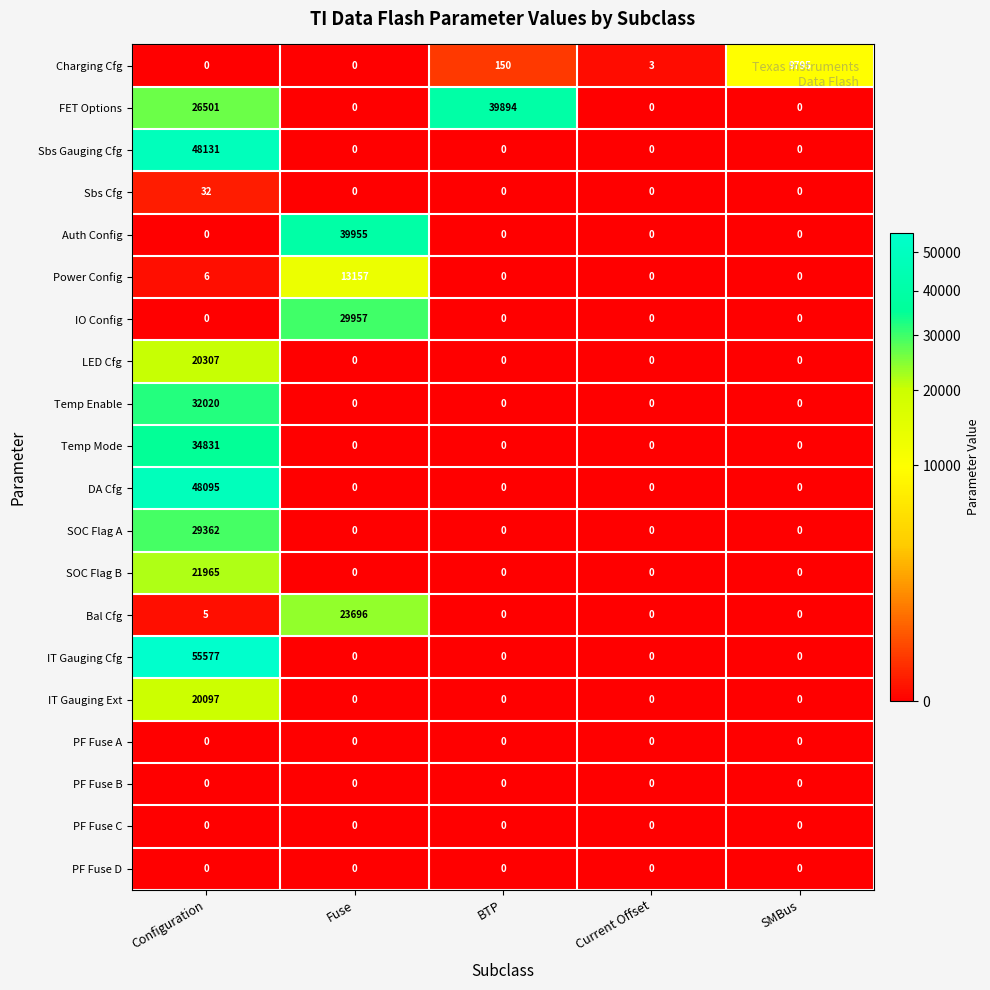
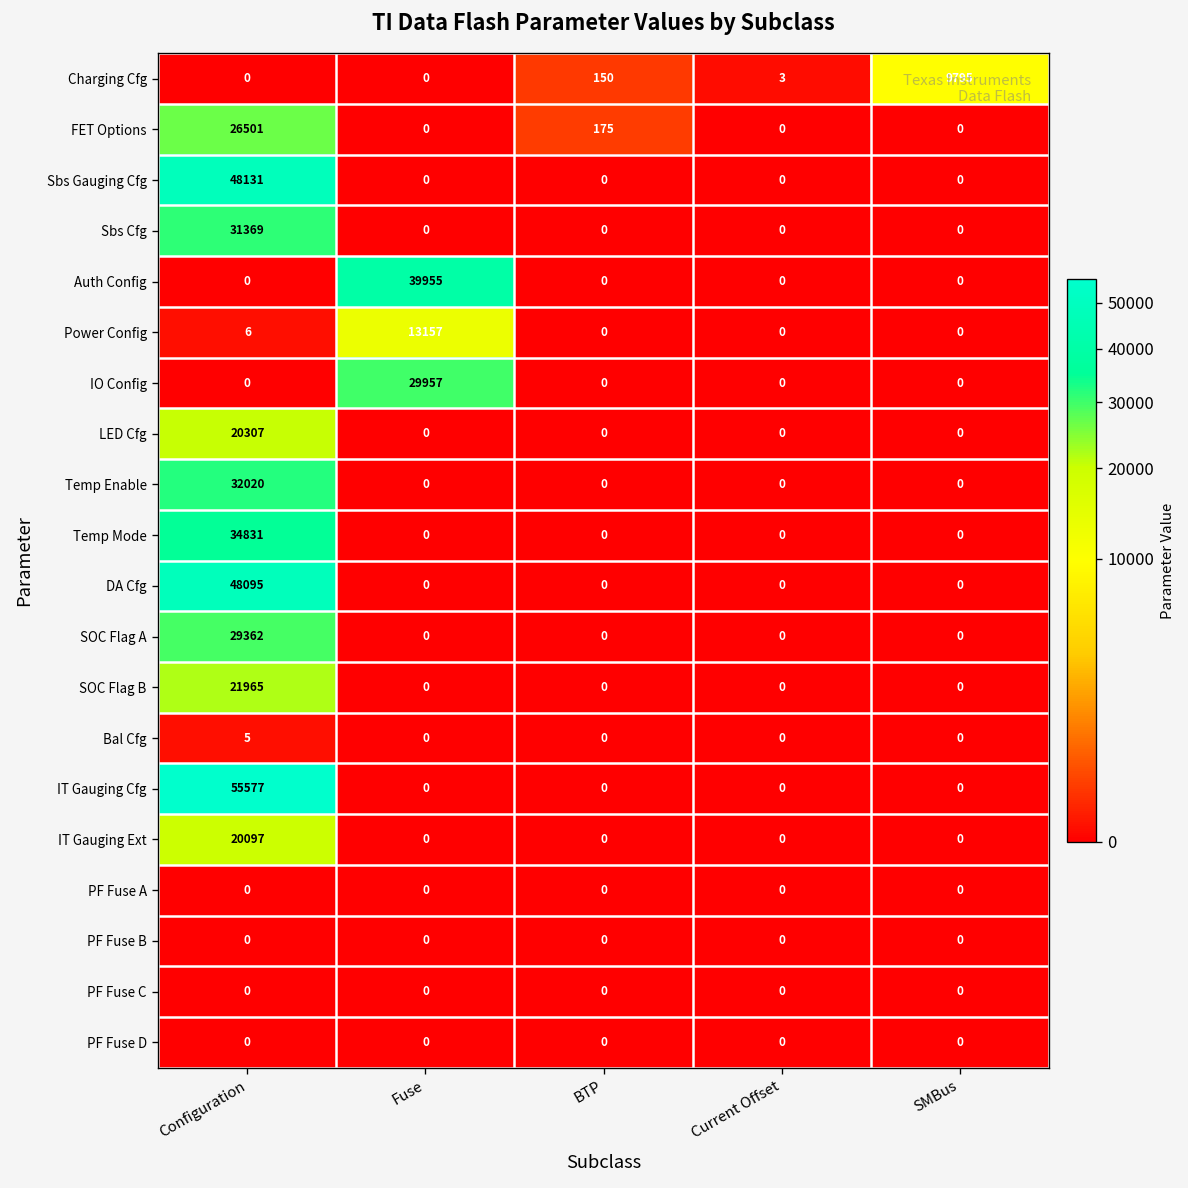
FET Options, BTP: 39894 -> 175
Sbs Cfg, Configuration: 32 -> 31369
Bal Cfg, Fuse: 23696 -> 0
